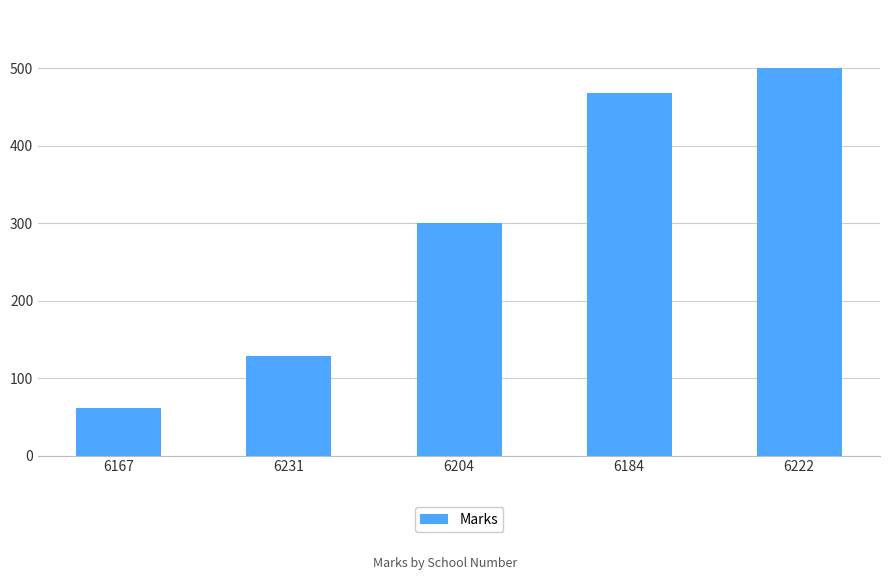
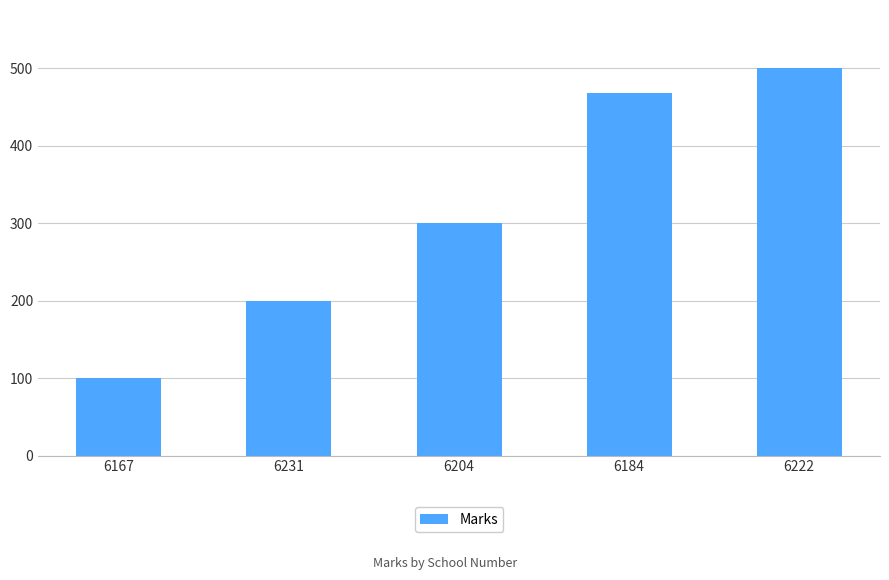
6167: 60 -> 100
6231: 130 -> 200
